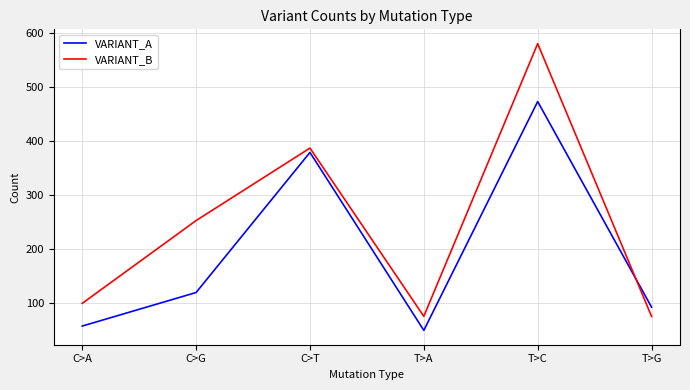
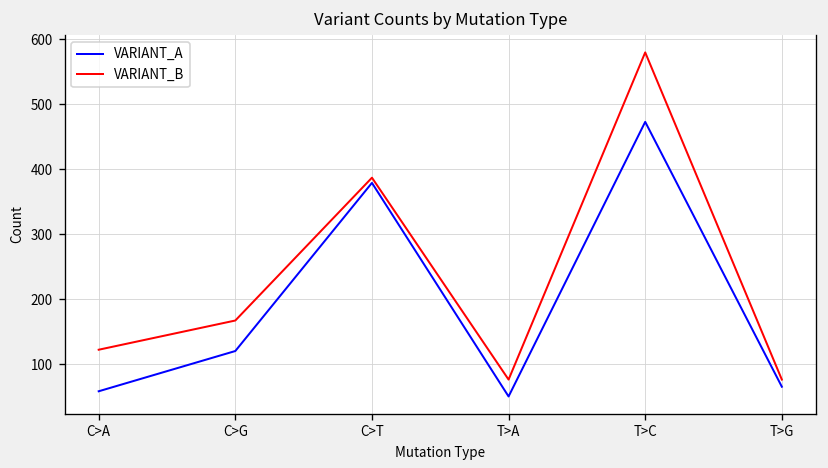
VARIANT_B, C>A: 100 -> 120
VARIANT_B, C>G: 250 -> 170
VARIANT_A, T>G: 90 -> 70
